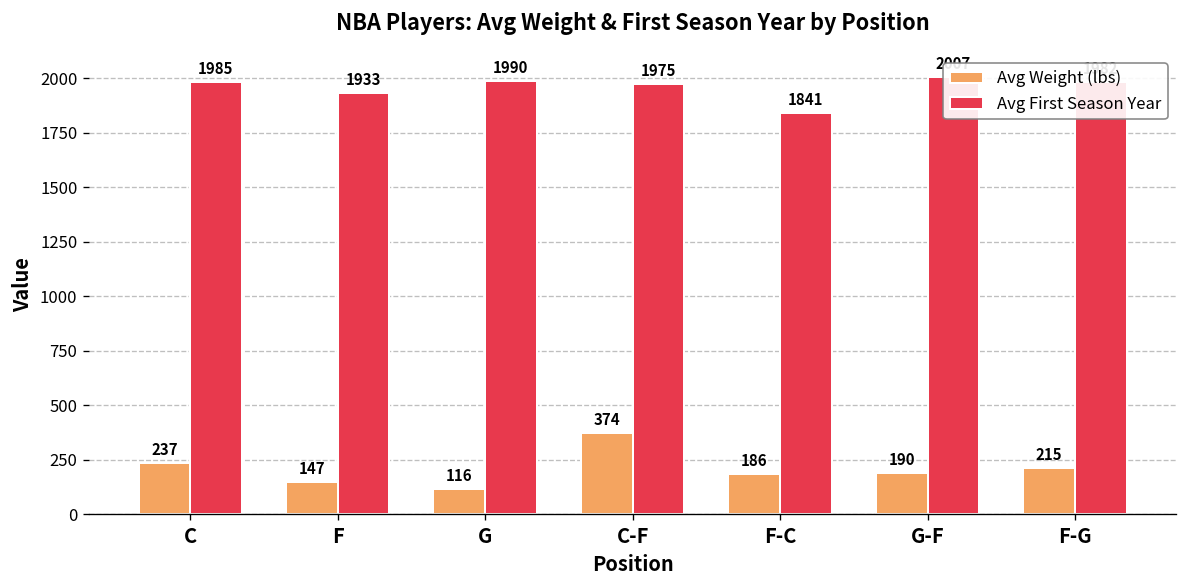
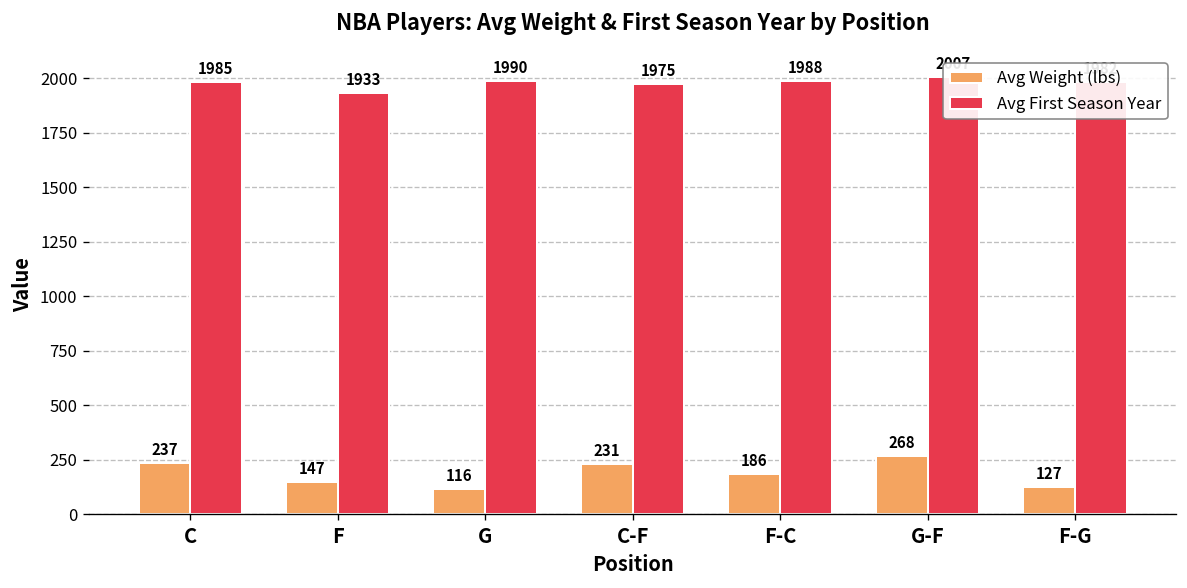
Avg Weight (lbs), C-F: 374 -> 231
Avg First Season Year, F-C: 1841 -> 1988
Avg Weight (lbs), G-F: 190 -> 268
Avg Weight (lbs), F-G: 215 -> 127
